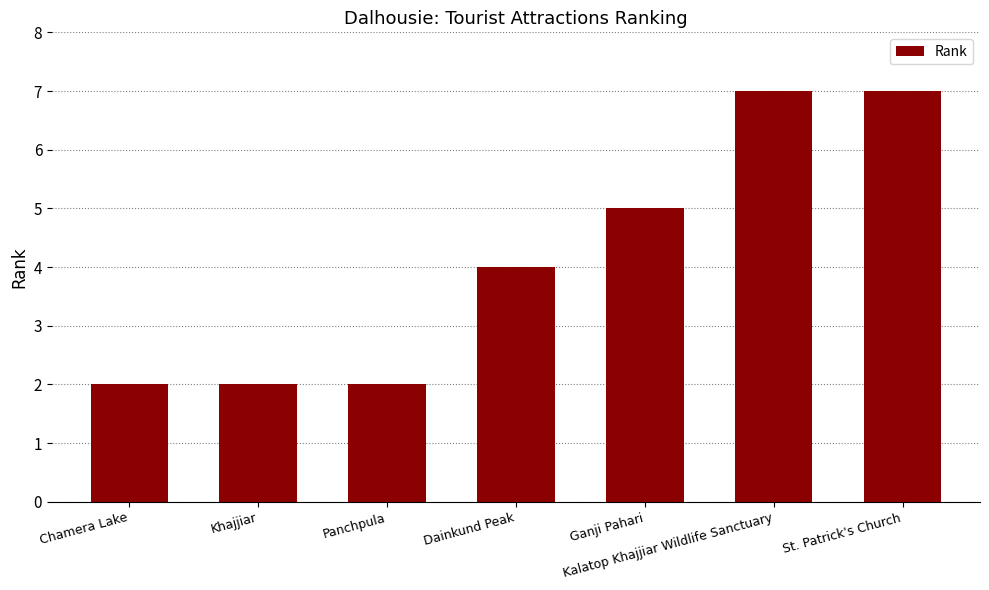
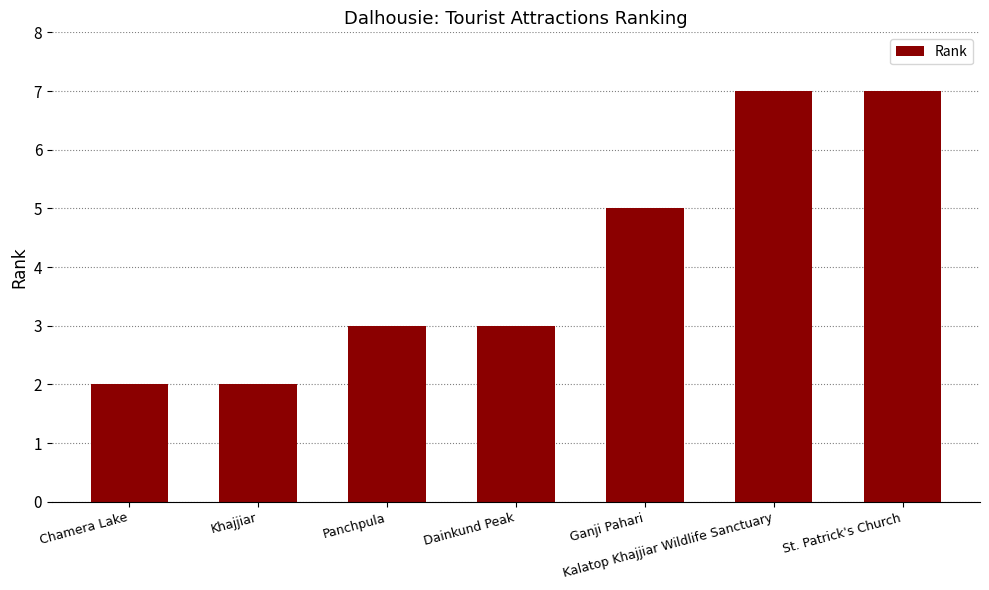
Panchpula: 2 -> 3
Dainkund Peak: 4 -> 3
